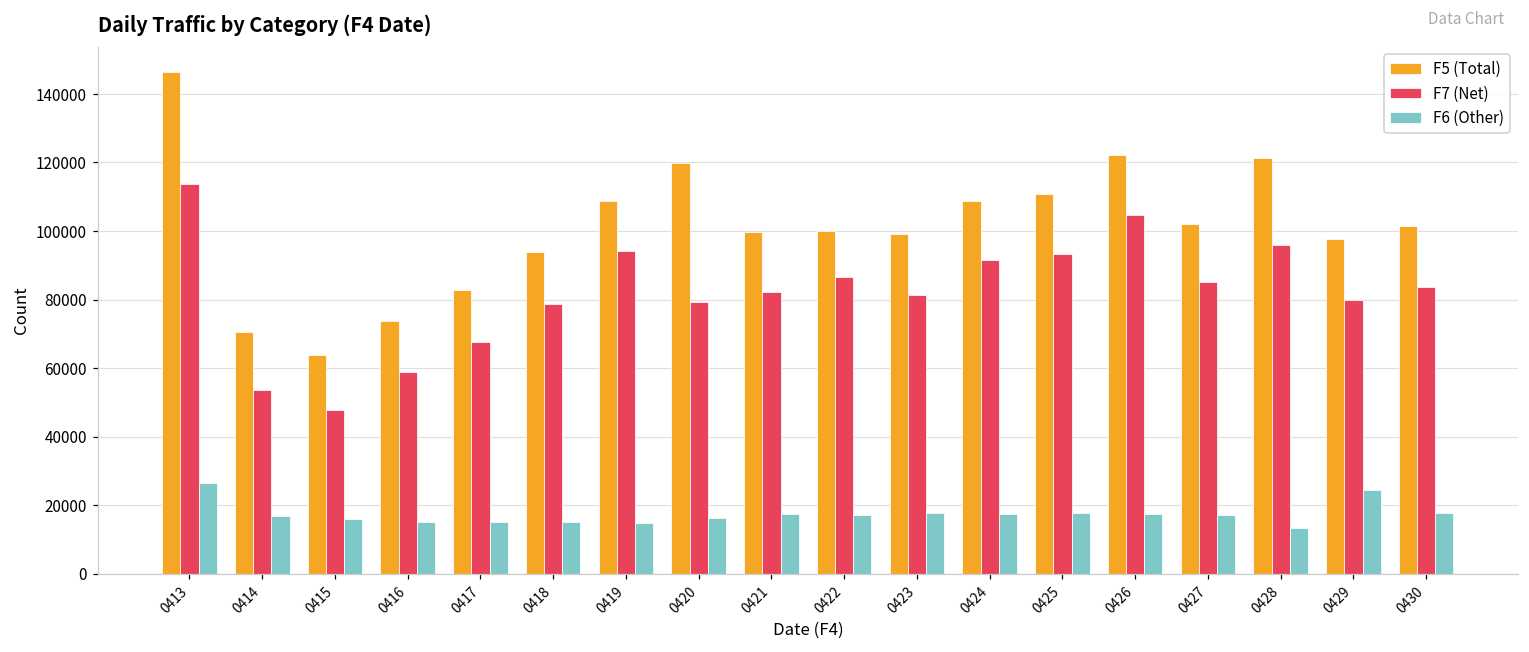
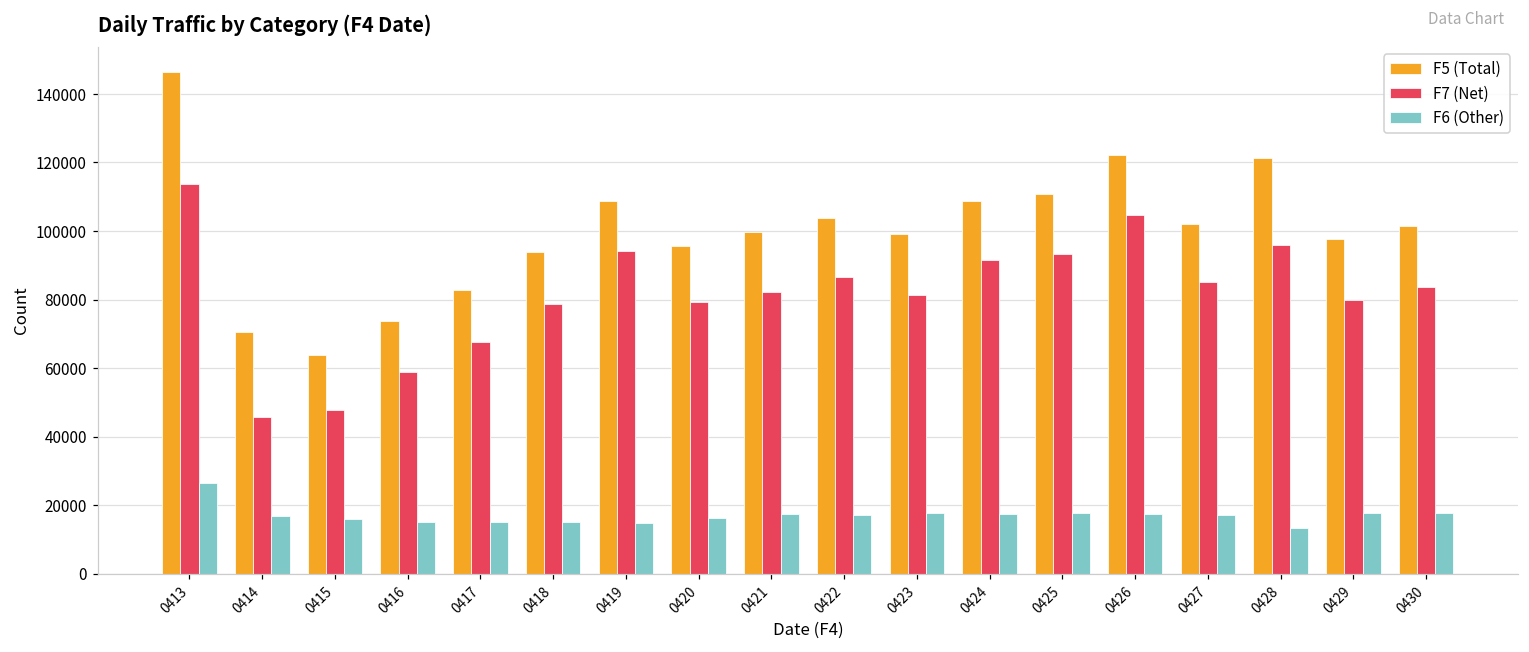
F7 (Net), 0414: 54000 -> 46000
F5 (Total), 0420: 120000 -> 96000
F5 (Total), 0422: 100000 -> 104000
F6 (Other), 0429: 24000 -> 18000
